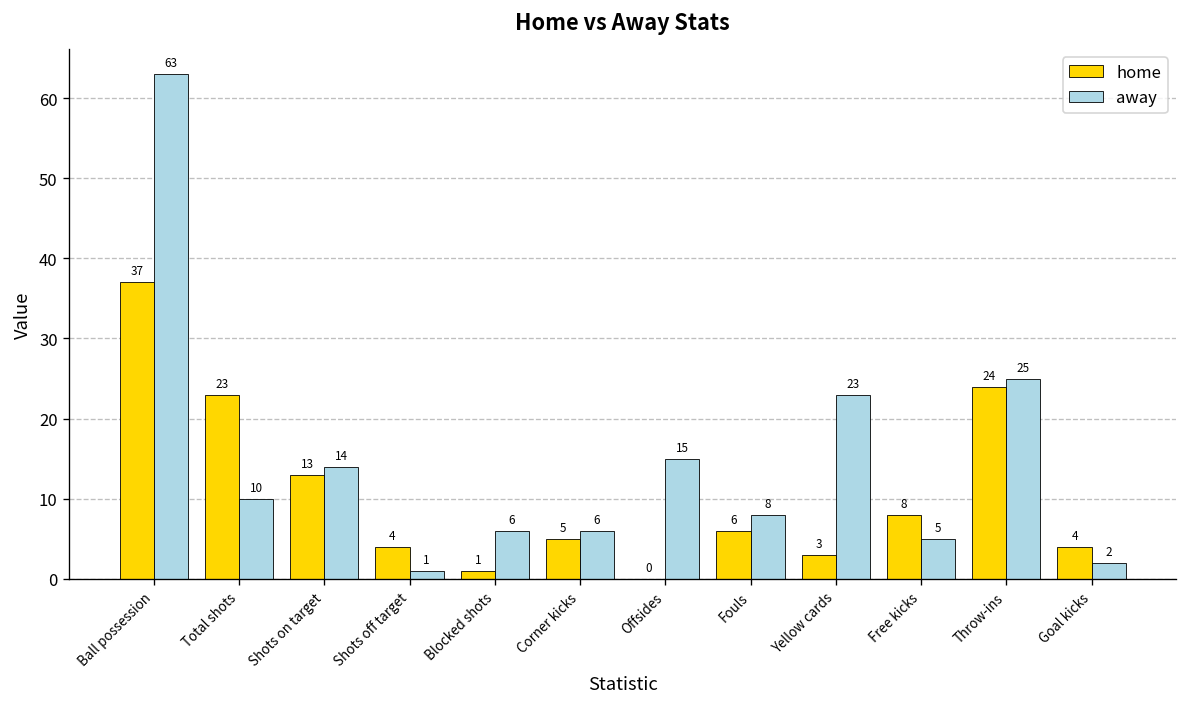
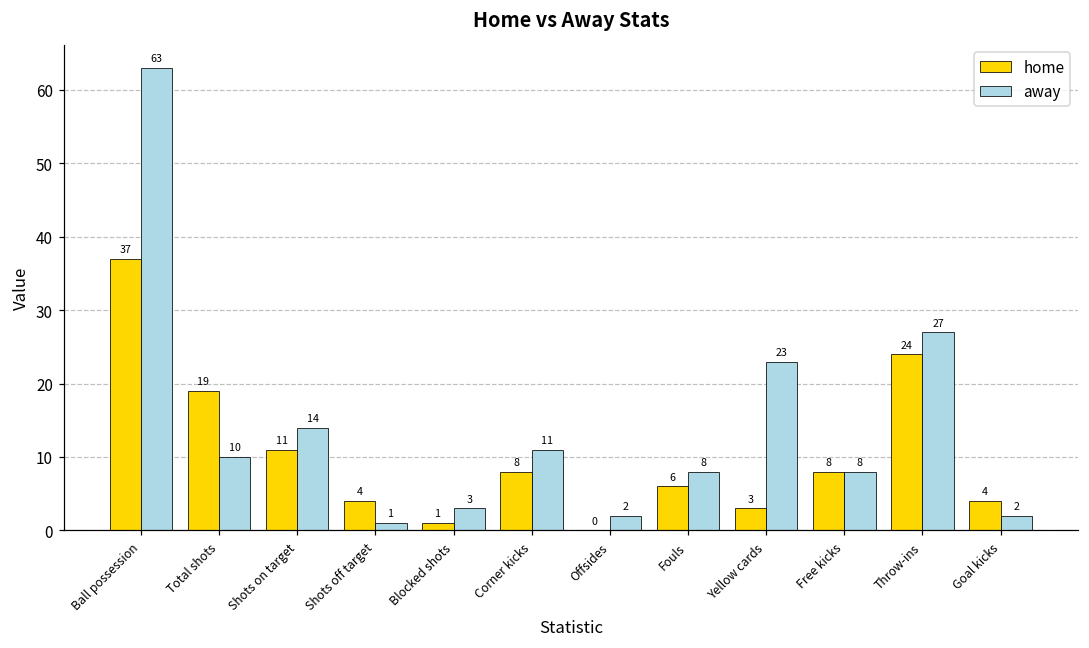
home, Total shots: 23 -> 19
home, Shots on target: 13 -> 11
away, Blocked shots: 6 -> 3
home, Corner kicks: 5 -> 8
away, Corner kicks: 6 -> 11
away, Offsides: 15 -> 2
away, Free kicks: 5 -> 8
away, Throw-ins: 25 -> 27
